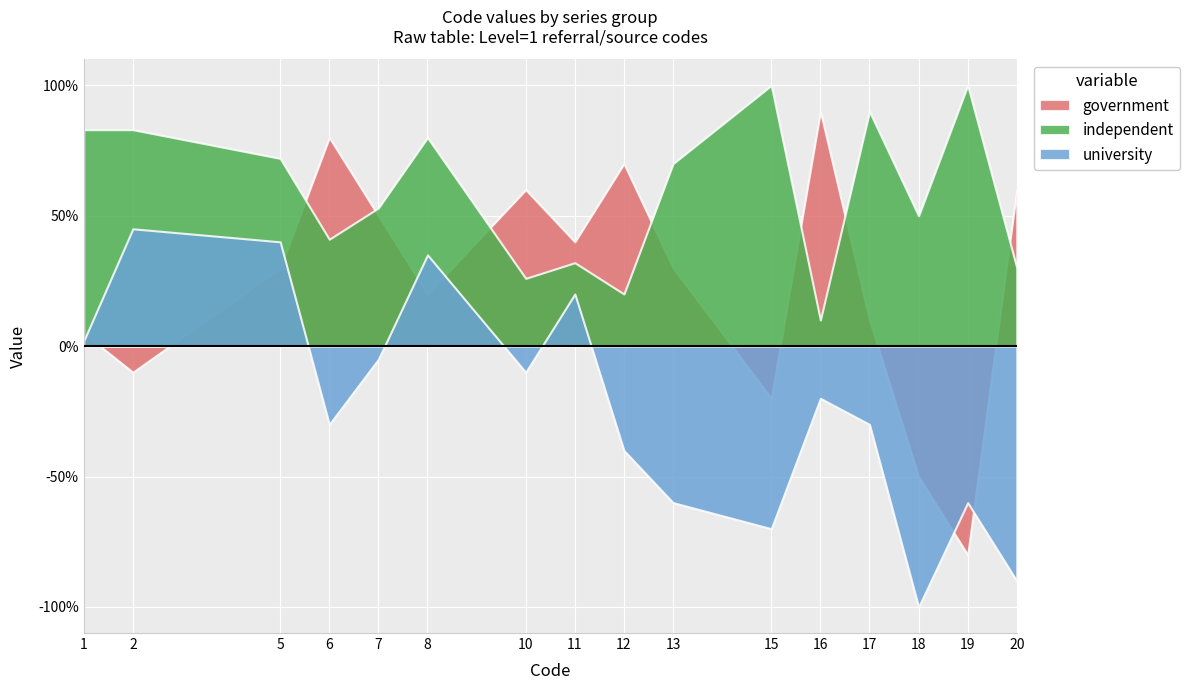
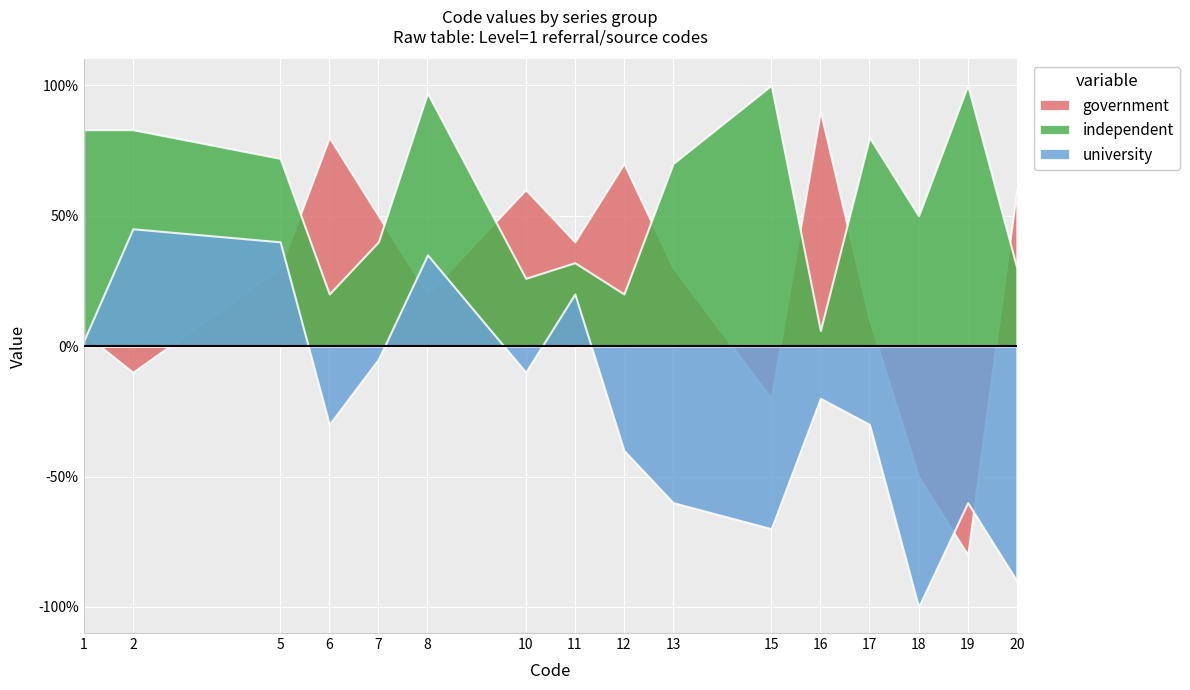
independent, 6: 41% -> 20%
independent, 7: 53% -> 40%
independent, 8: 80% -> 97%
independent, 16: 10% -> 6%
independent, 17: 90% -> 80%
